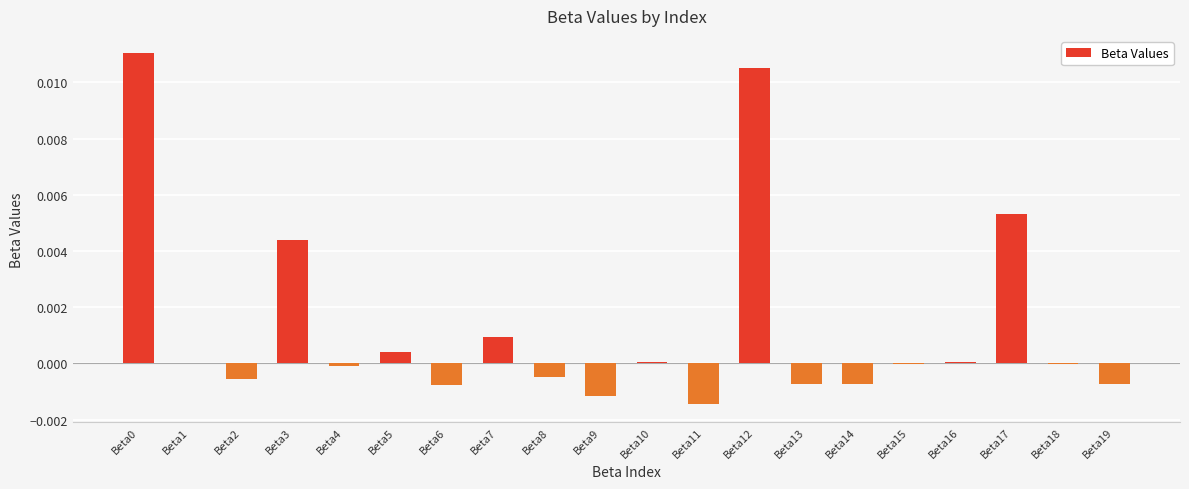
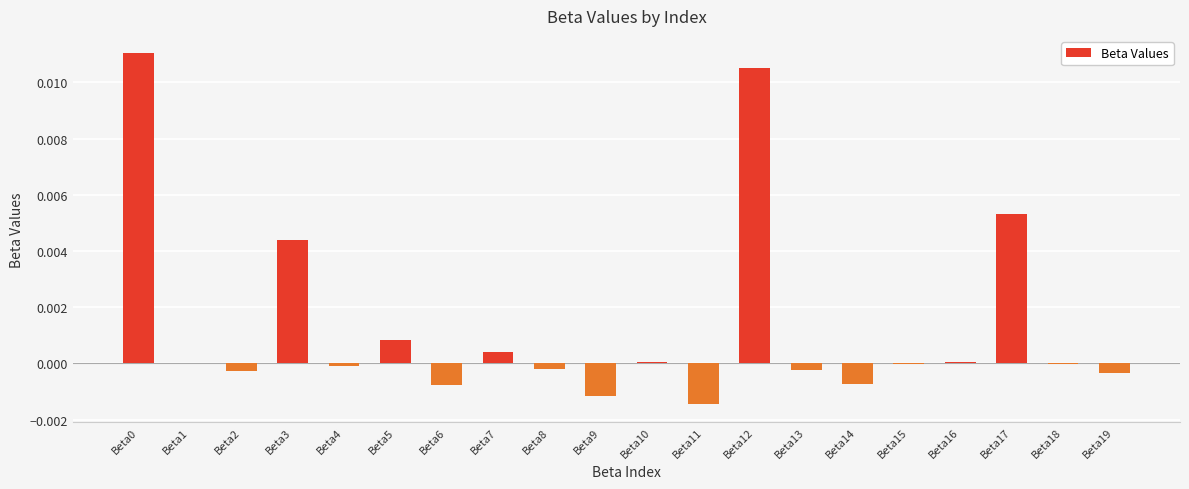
Beta2: -0.0005 -> -0.0003
Beta5: 0.0004 -> 0.0008
Beta7: 0.0009 -> 0.0004
Beta8: -0.0005 -> -0.0002
Beta13: -0.0007 -> -0.0002
Beta19: -0.0007 -> -0.0003
